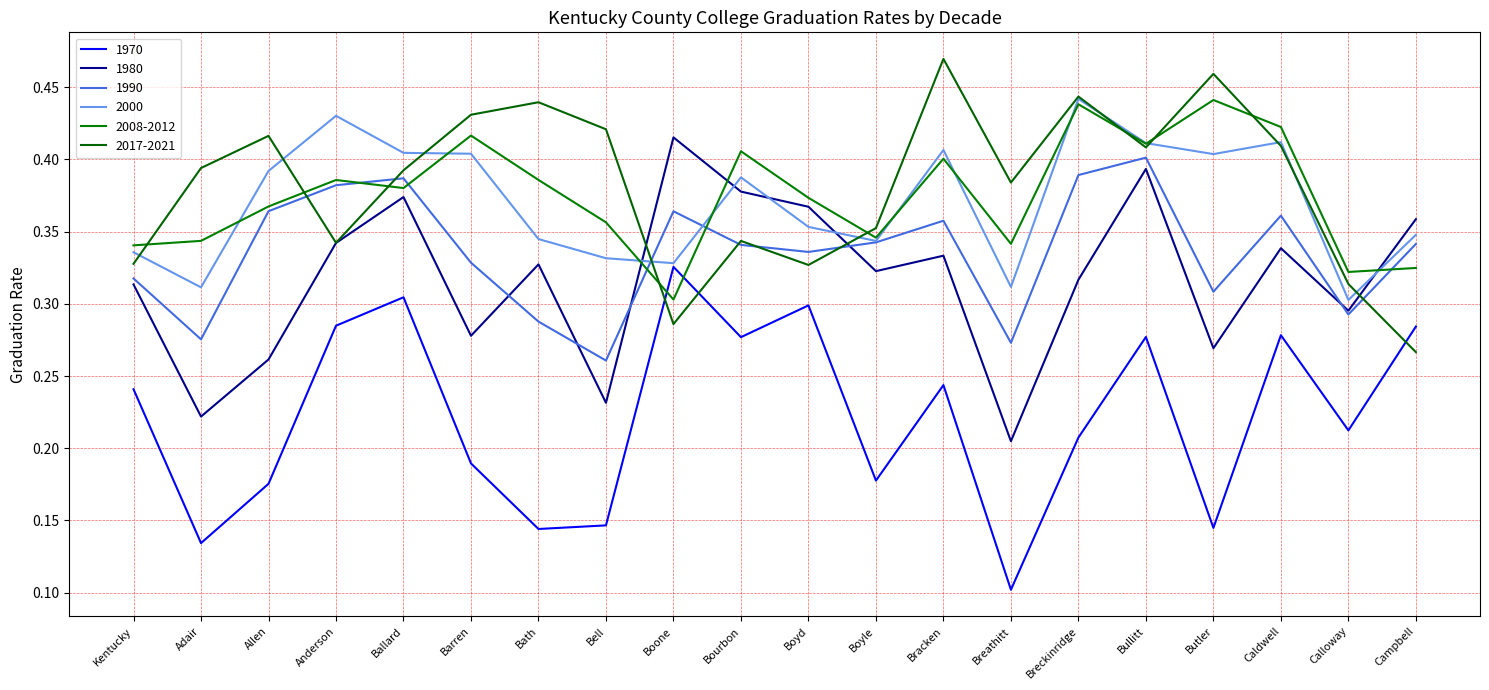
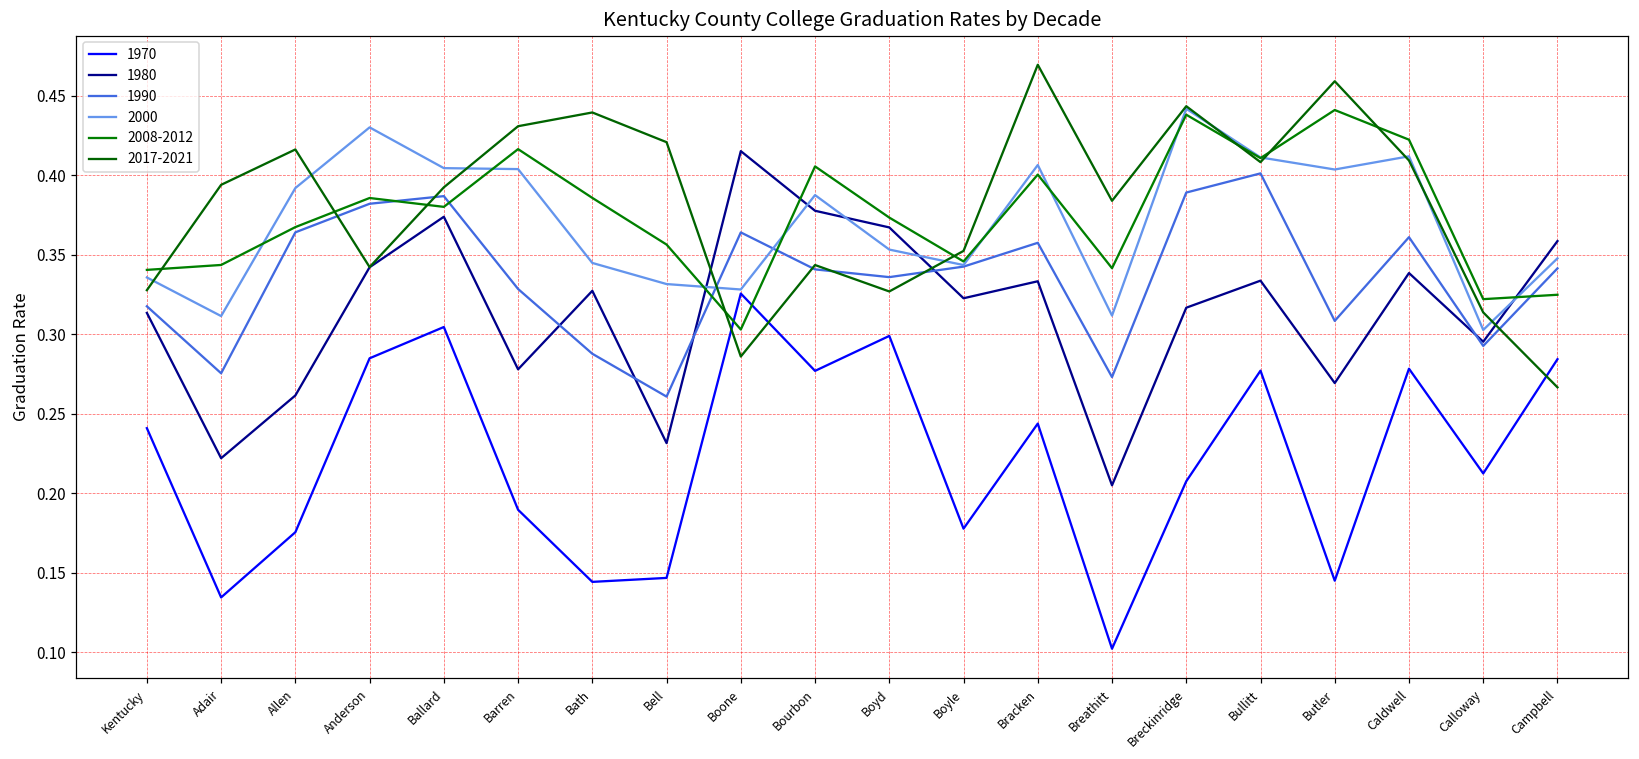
1980, Bullitt: 0.393 -> 0.334
